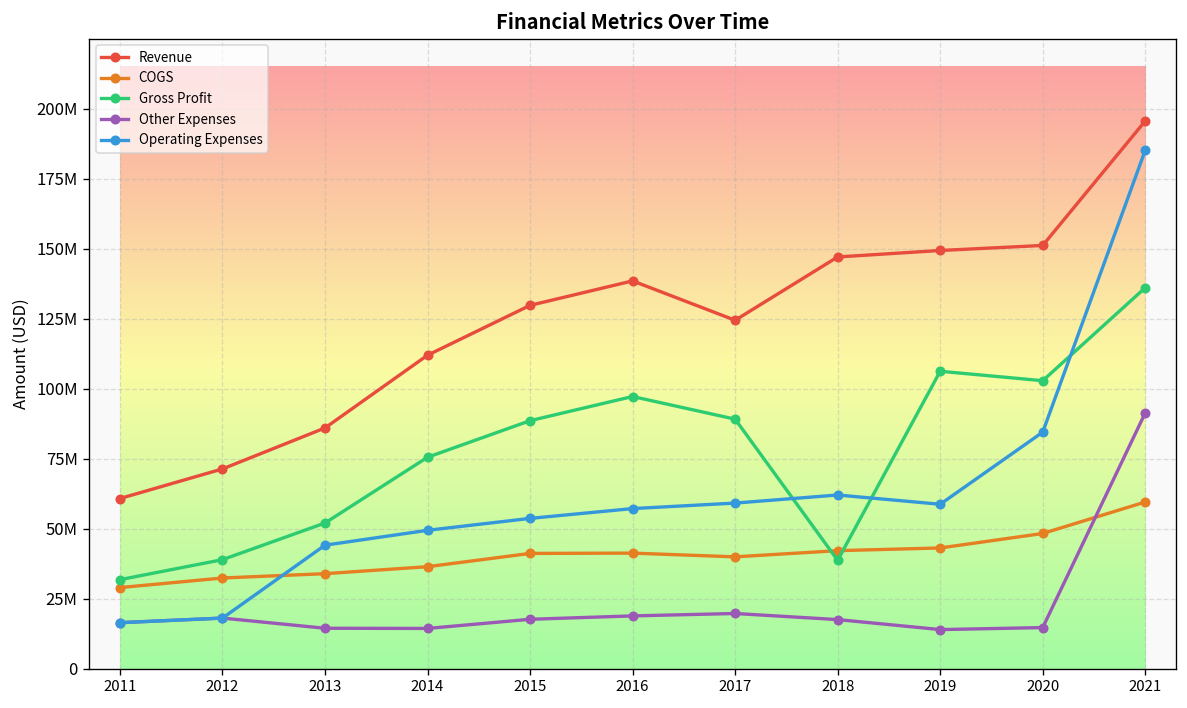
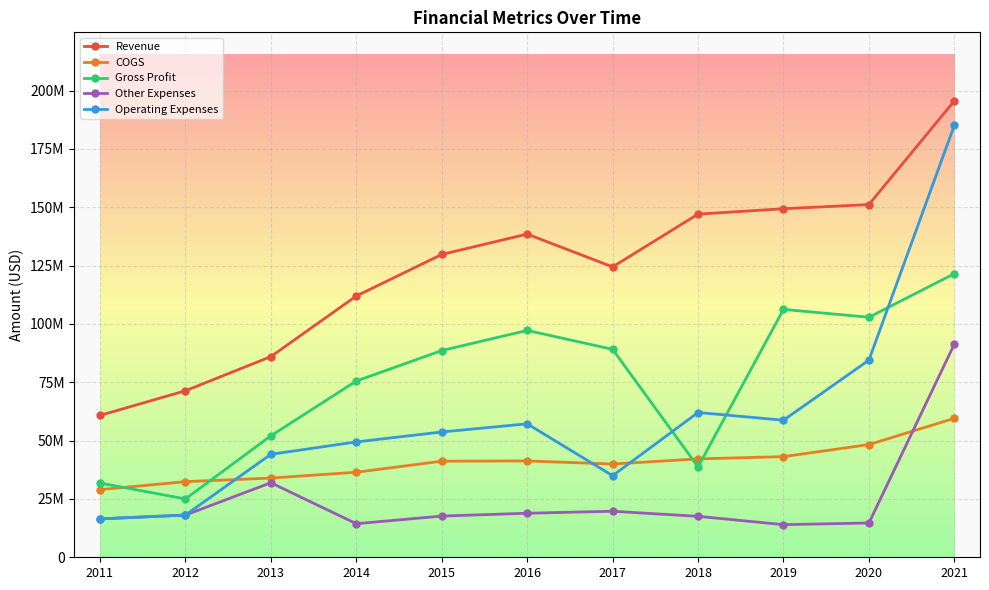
Gross Profit, 2012: 39000000 -> 25000000
Other Expenses, 2013: 14000000 -> 32000000
Operating Expenses, 2017: 59000000 -> 35000000
Gross Profit, 2021: 136000000 -> 122000000
